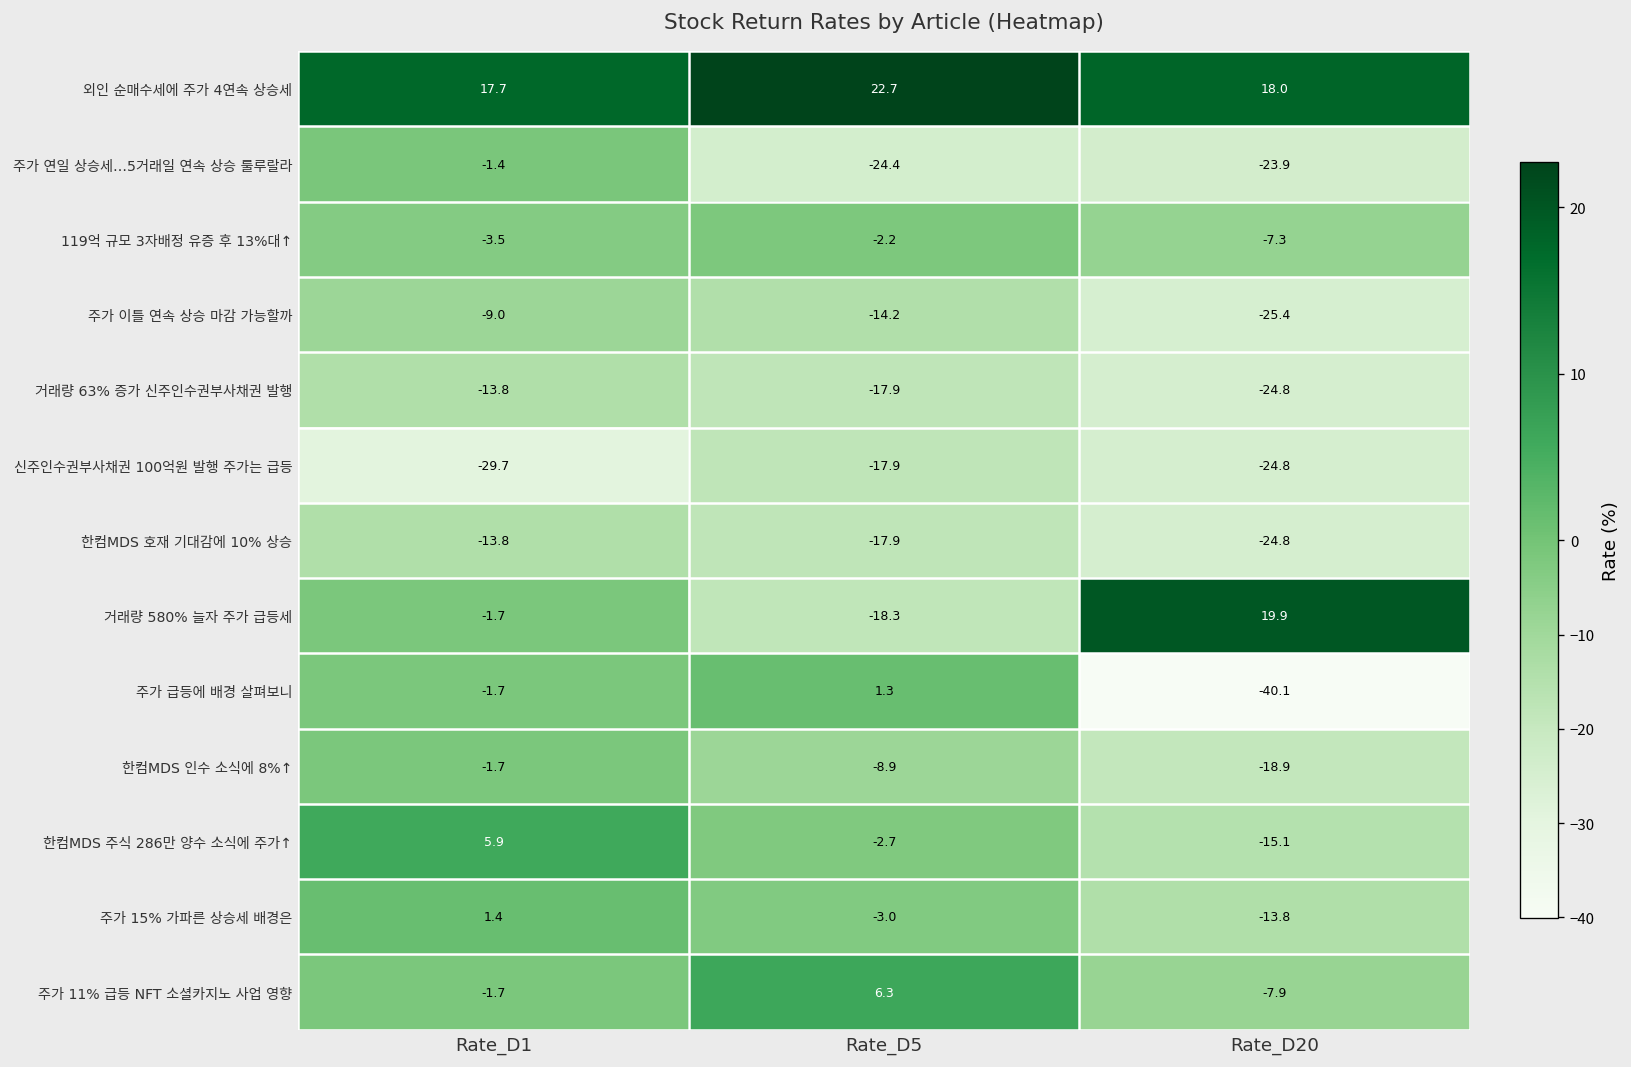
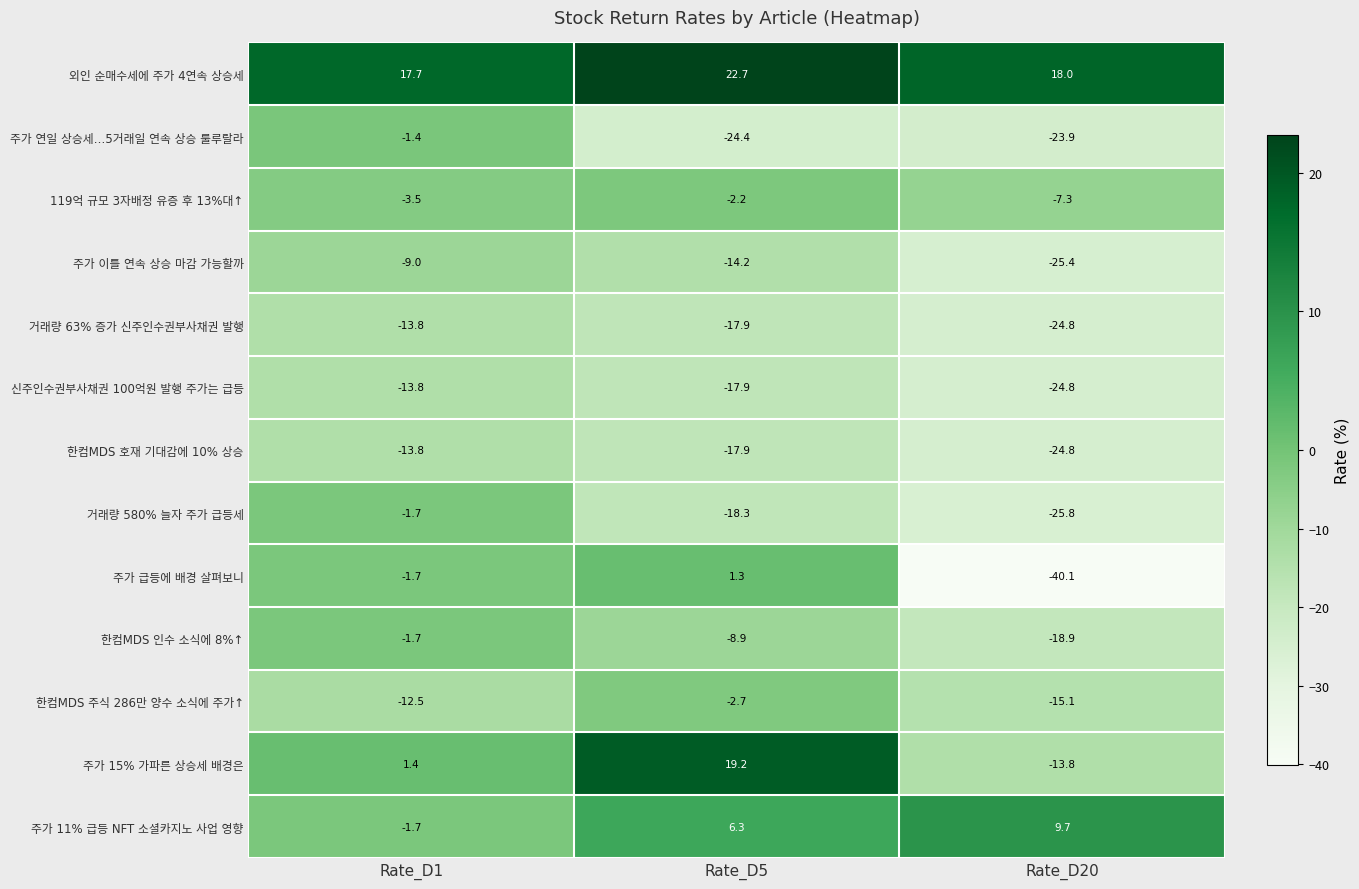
신주인수권부사채권 100억원 발행 주가는 급등, Rate_D1: -29.7 -> -13.8
거래량 580% 늘자 주가 급등세, Rate_D20: 19.9 -> -25.8
한컴MDS 주식 286만 양수 소식에 주가↑, Rate_D1: 5.9 -> -12.5
주가 15% 가파른 상승세 배경은, Rate_D5: -3.0 -> 19.2
주가 11% 급등 NFT 소셜카지노 사업 영향, Rate_D20: -7.9 -> 9.7
